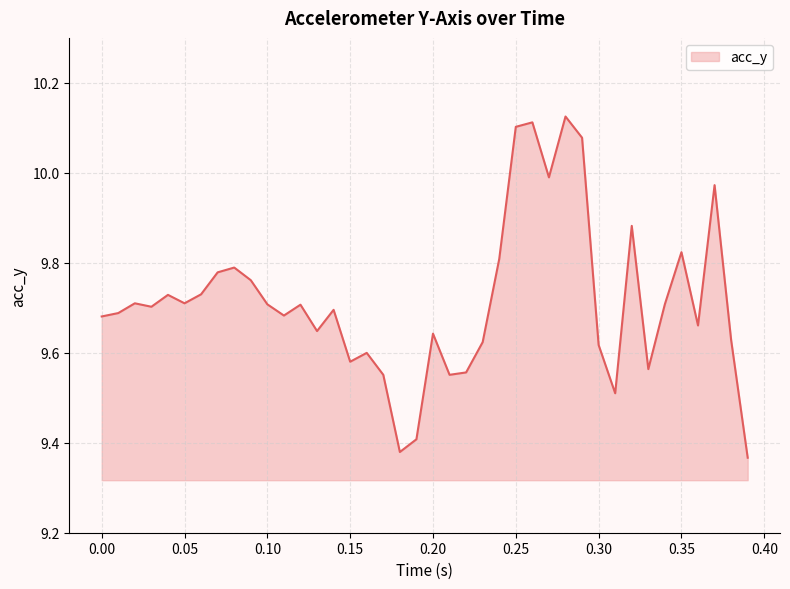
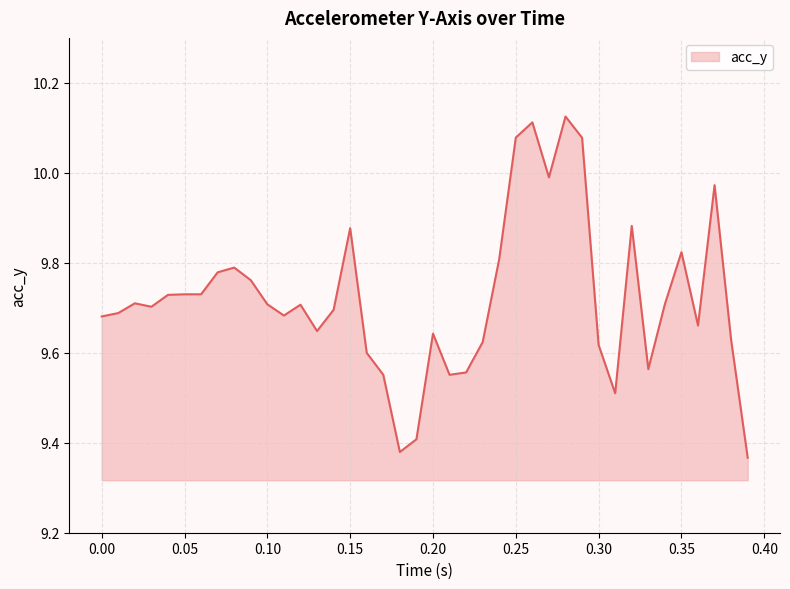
0.05: 9.71 -> 9.73
0.15: 9.58 -> 9.88
0.25: 10.10 -> 10.08
